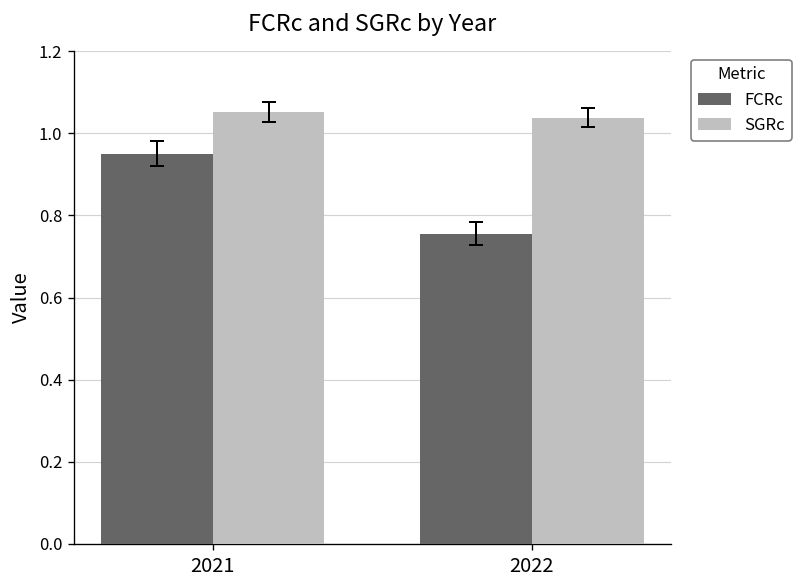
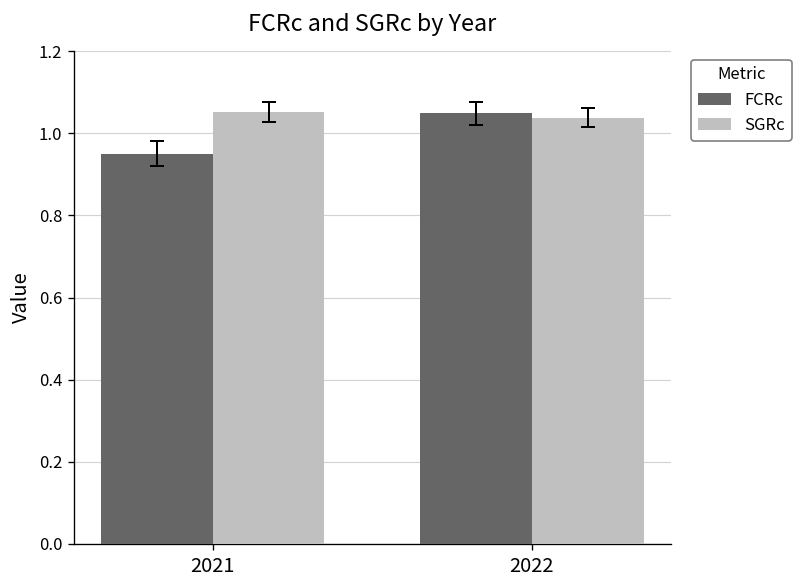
FCRc, 2022: 0.76 -> 1.05
